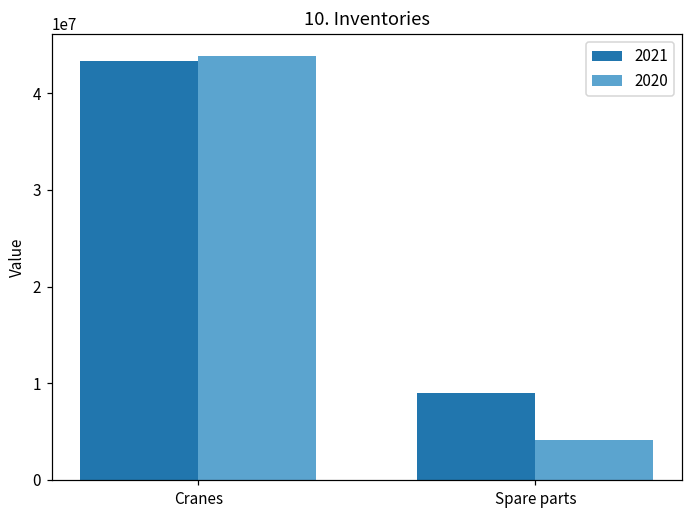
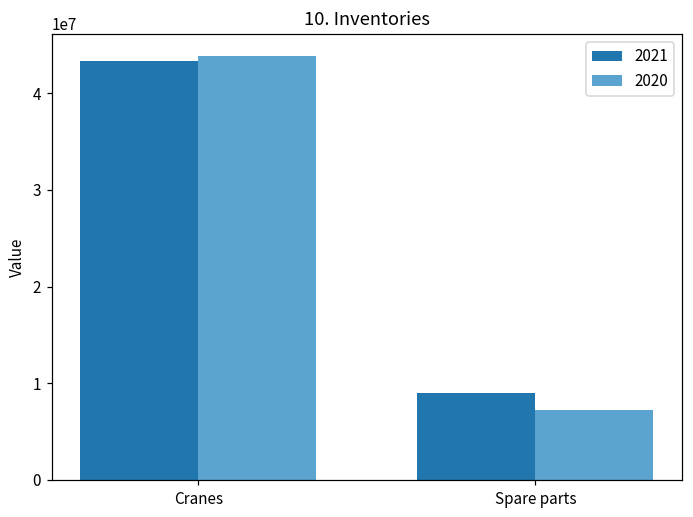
2020, Spare parts: 4000000 -> 7000000
